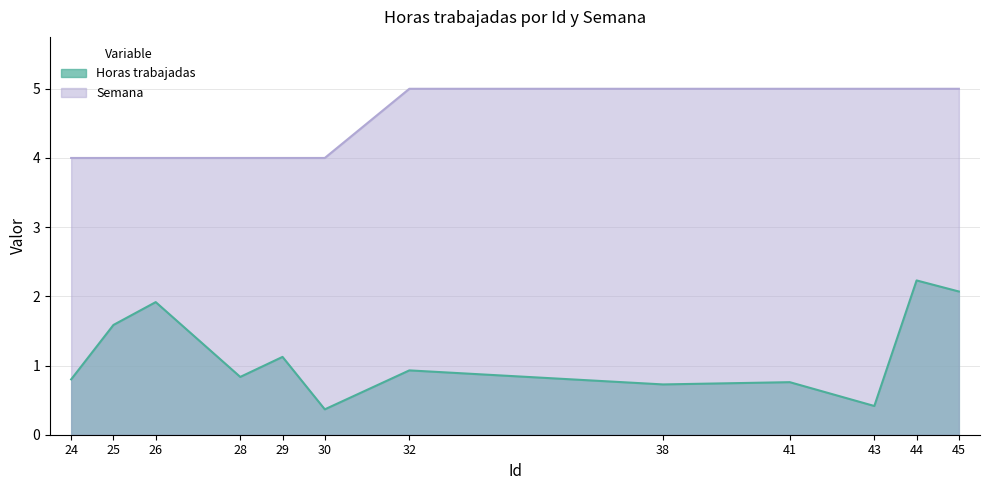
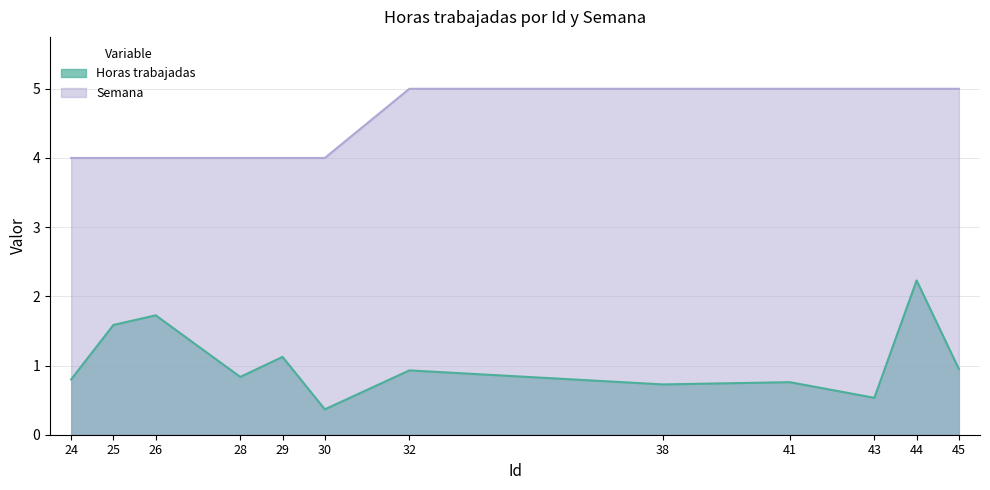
Horas trabajadas, 26: 1.9 -> 1.7
Horas trabajadas, 43: 0.4 -> 0.5
Horas trabajadas, 45: 2.1 -> 1.0
